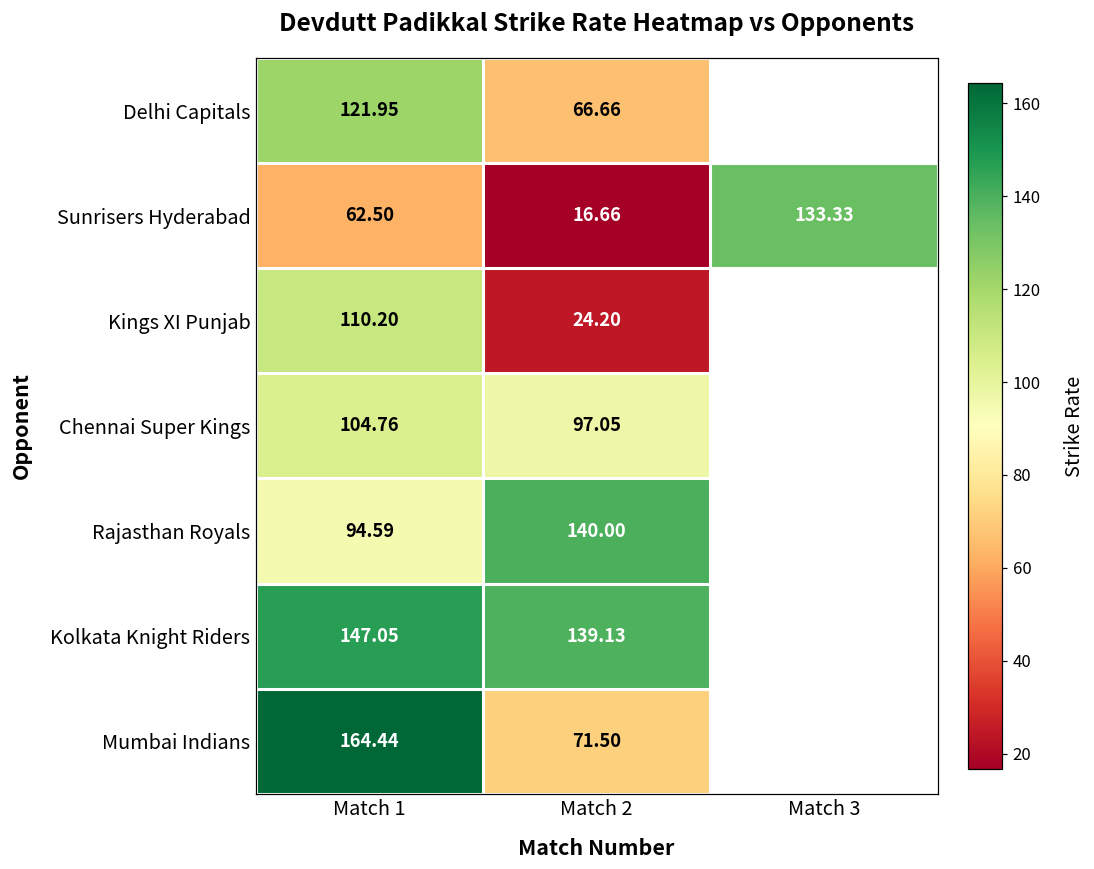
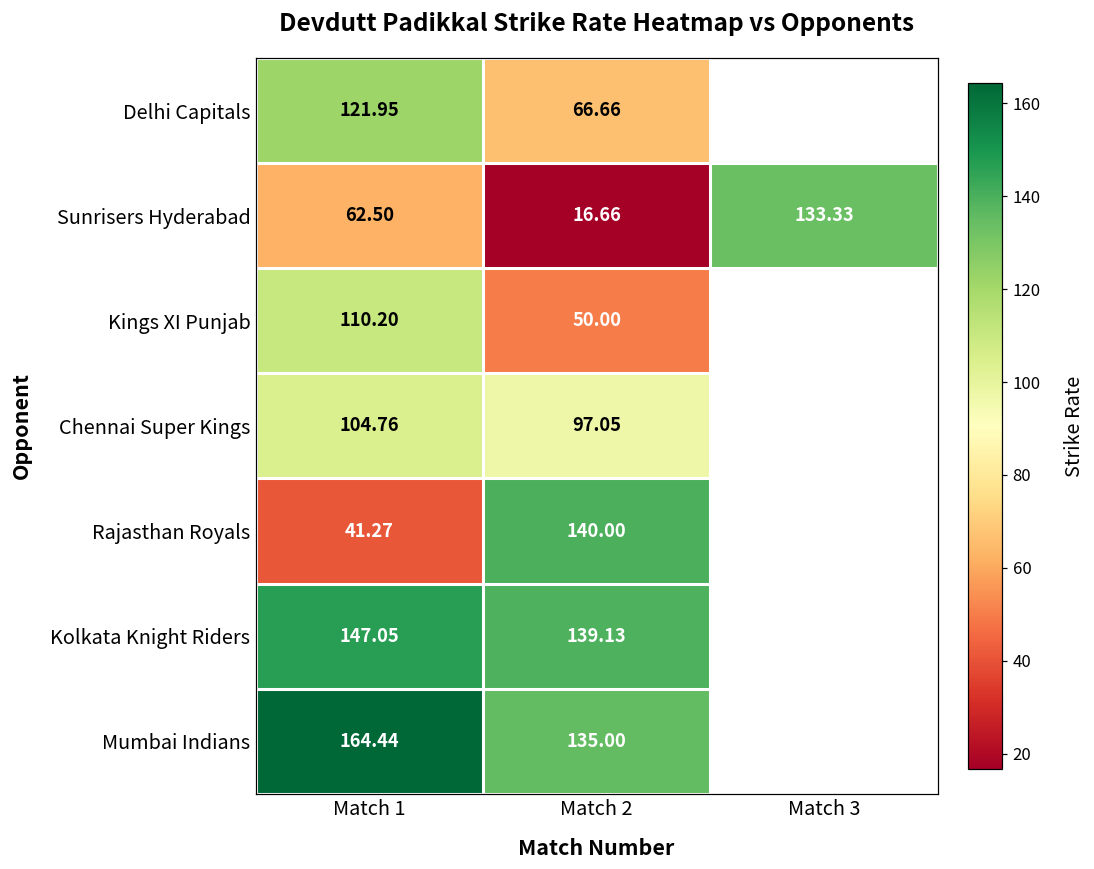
Kings XI Punjab, Match 2: 24.20 -> 50.00
Rajasthan Royals, Match 1: 94.59 -> 41.27
Mumbai Indians, Match 2: 71.50 -> 135.00
